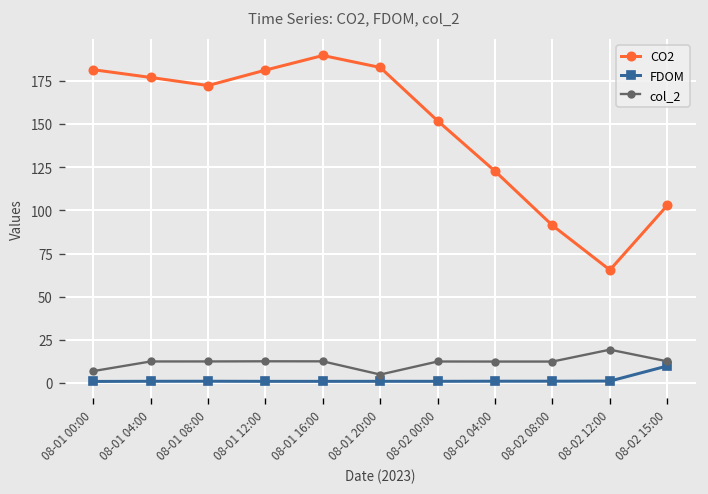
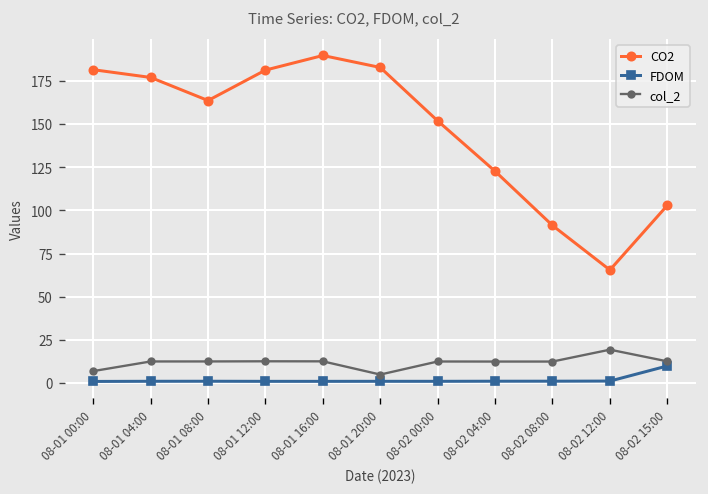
CO2, 08-01 08:00: 172 -> 164
